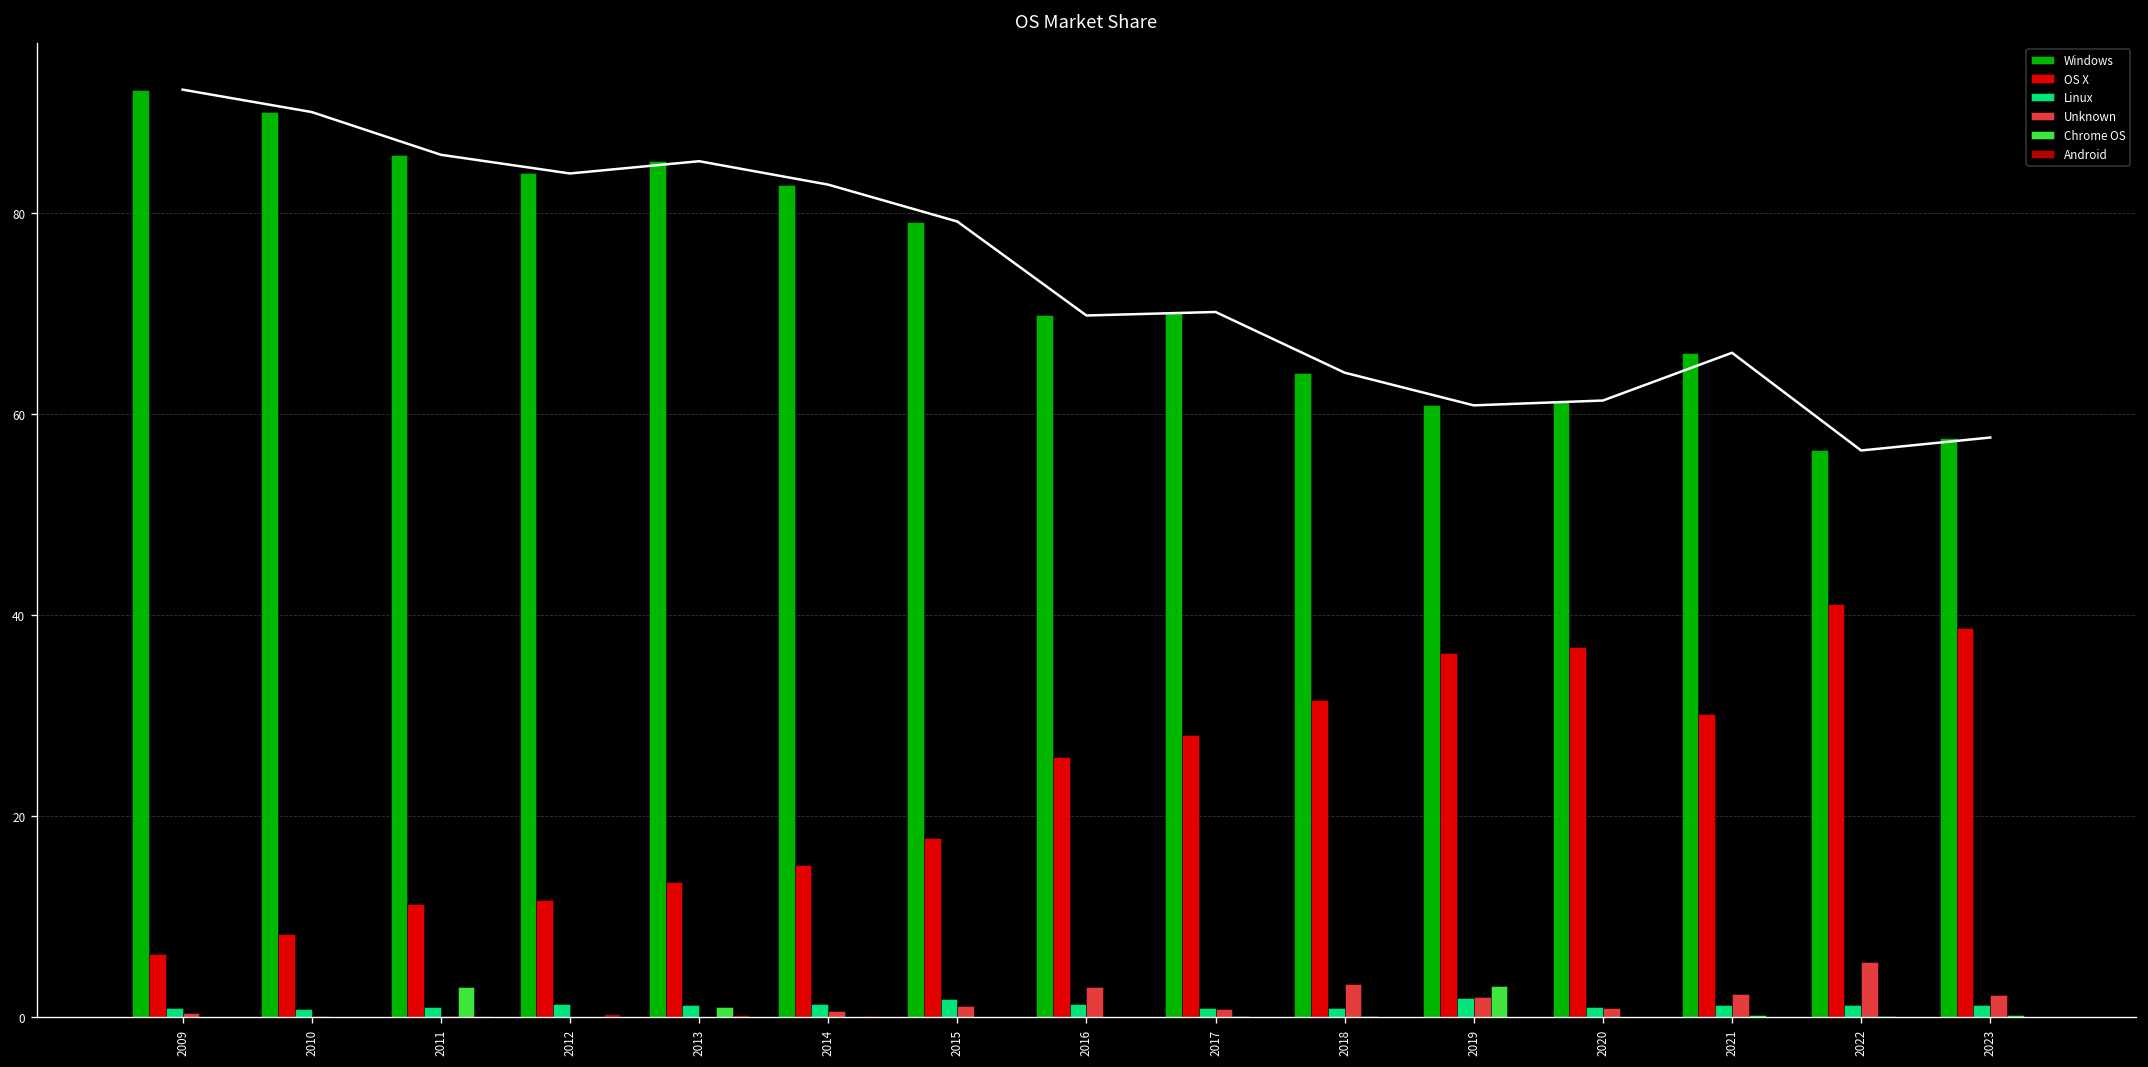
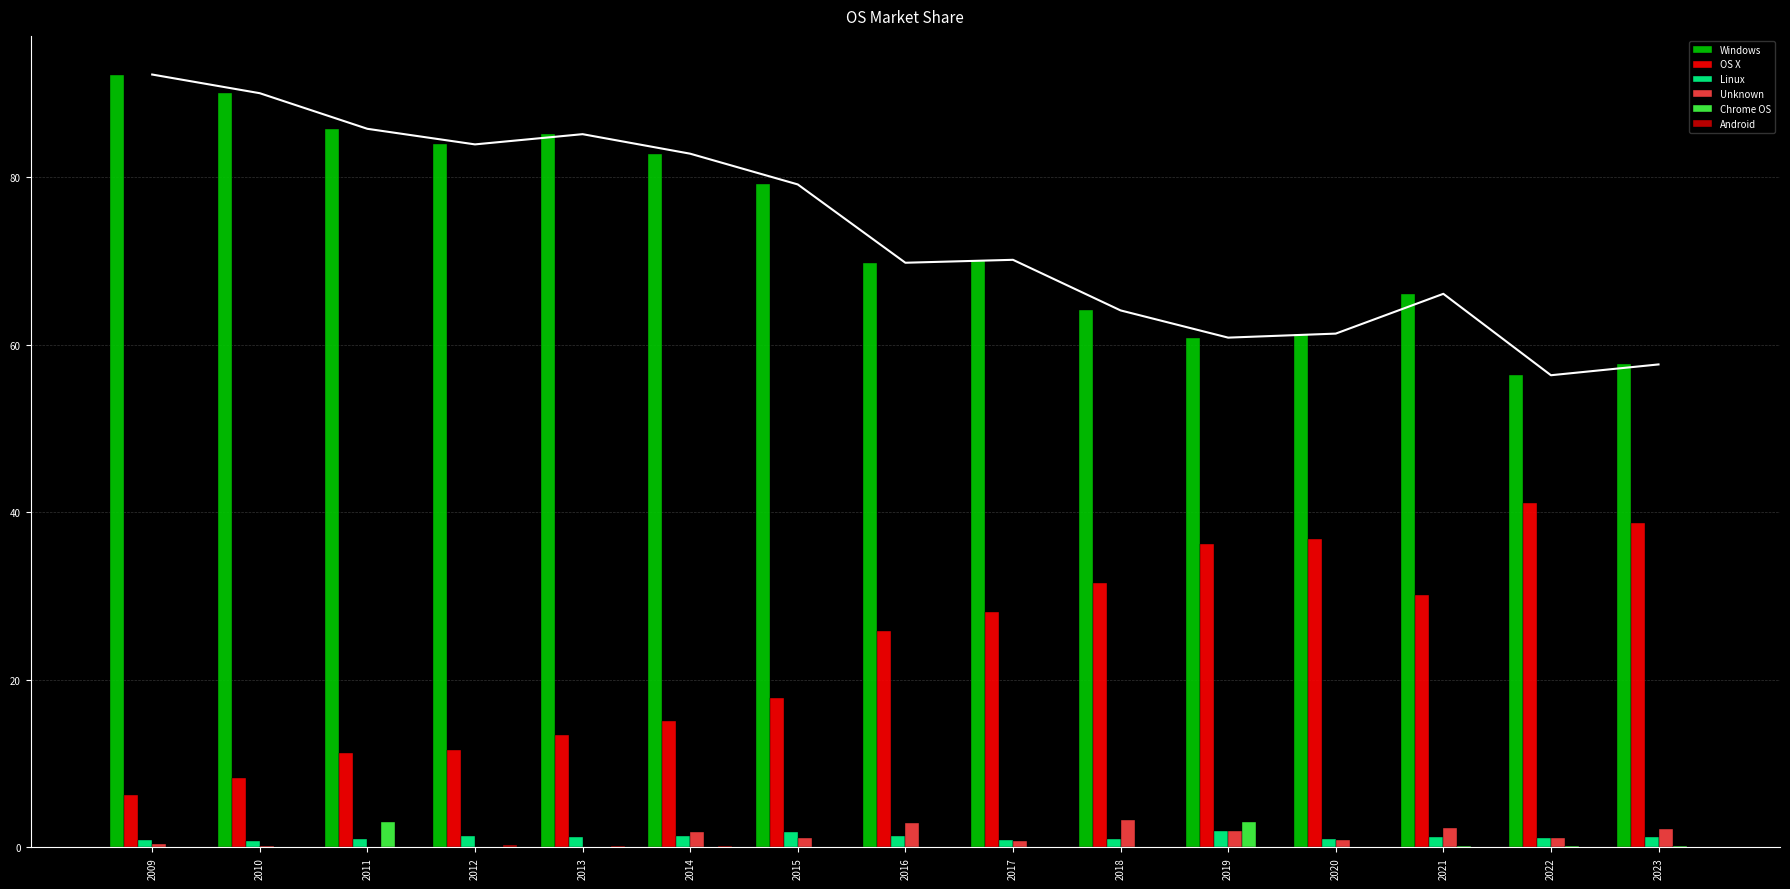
Chrome OS, 2013: 1 -> 0
Unknown, 2014: 1 -> 2
Unknown, 2022: 5 -> 1
